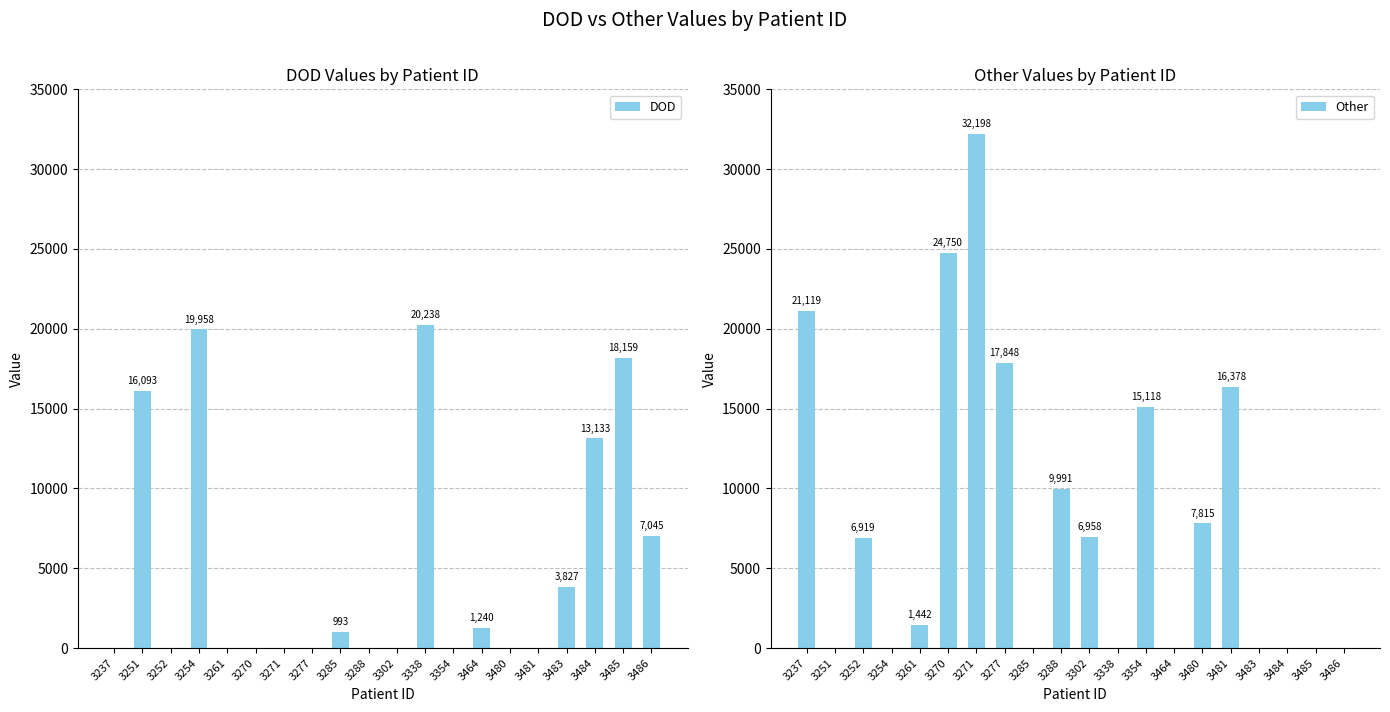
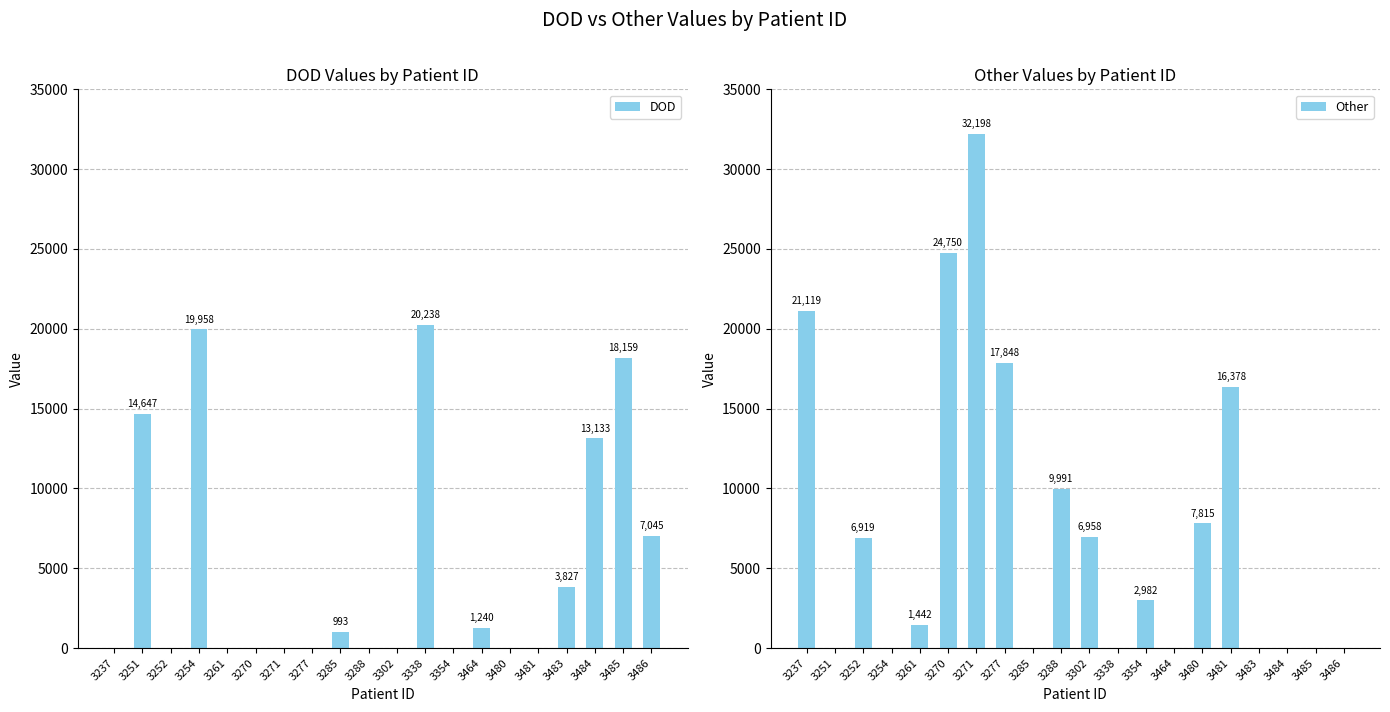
DOD Values by Patient ID, 3251: 16,093 -> 14,647
Other Values by Patient ID, 3354: 15,118 -> 2,982
